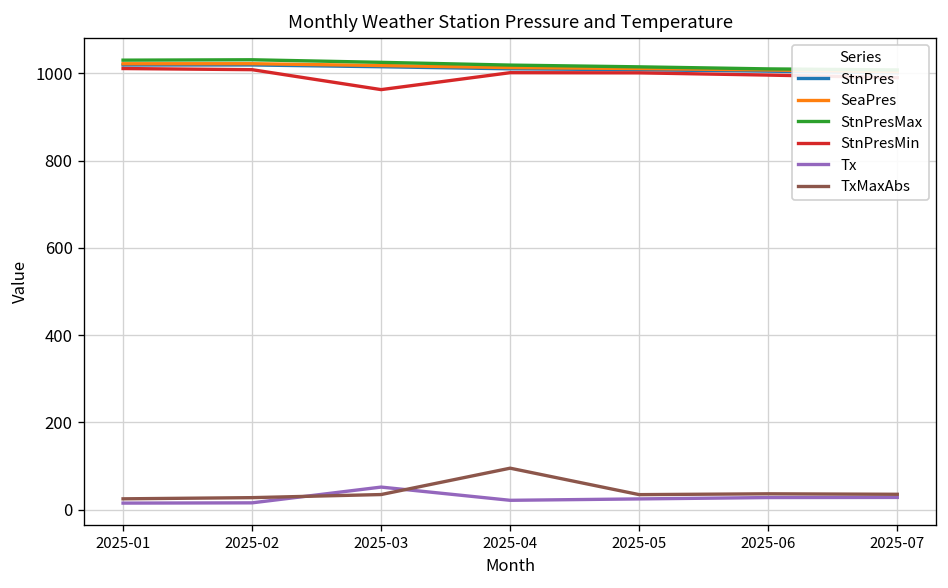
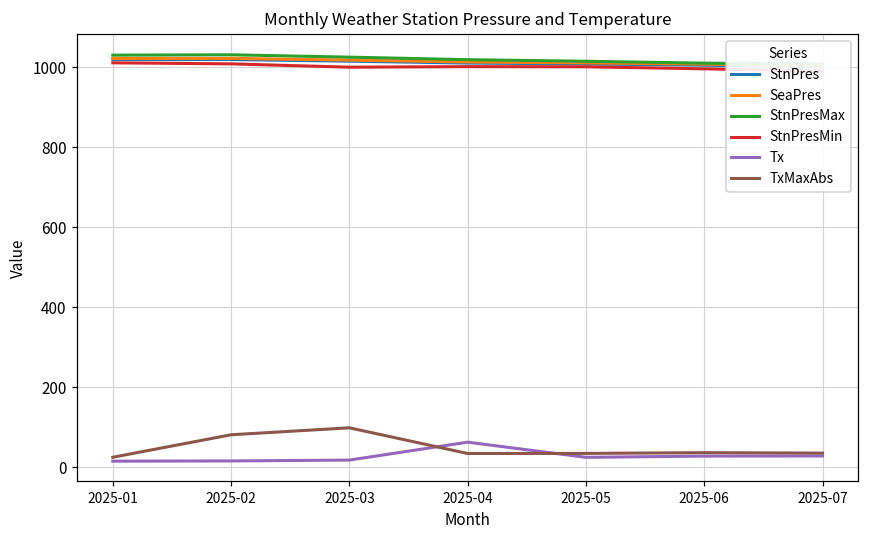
TxMaxAbs, 2025-02: 30 -> 80
StnPresMin, 2025-03: 960 -> 1000
Tx, 2025-03: 50 -> 20
TxMaxAbs, 2025-03: 30 -> 100
Tx, 2025-04: 20 -> 60
TxMaxAbs, 2025-04: 100 -> 30
